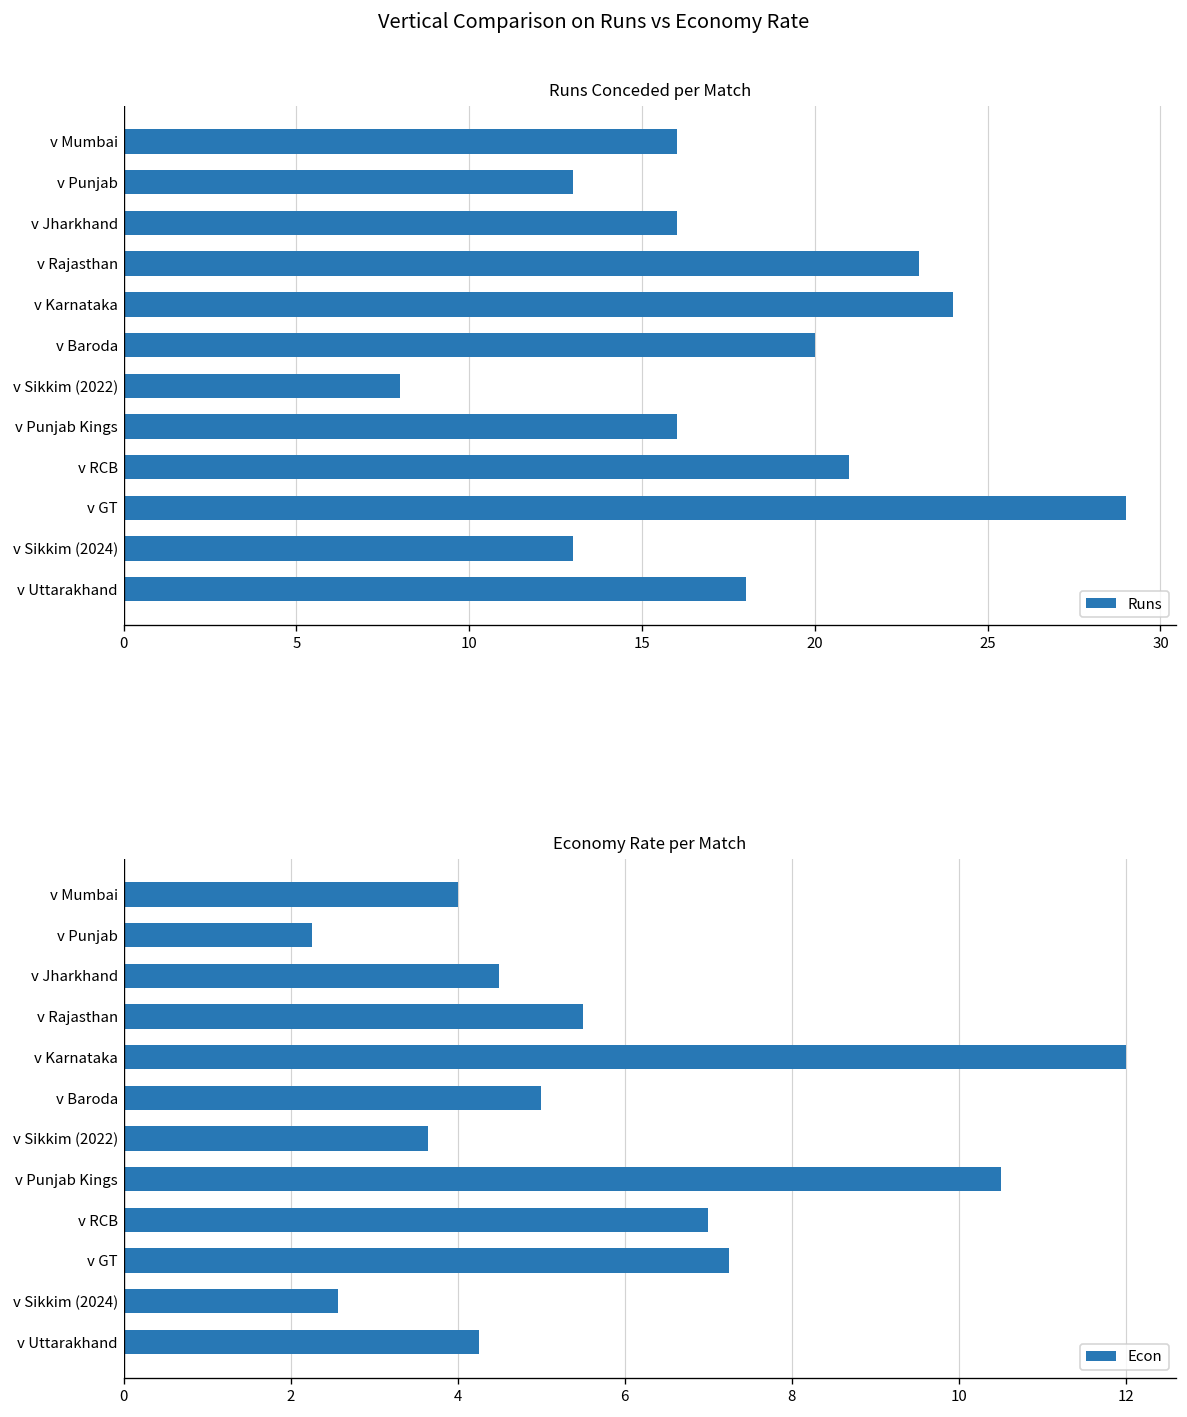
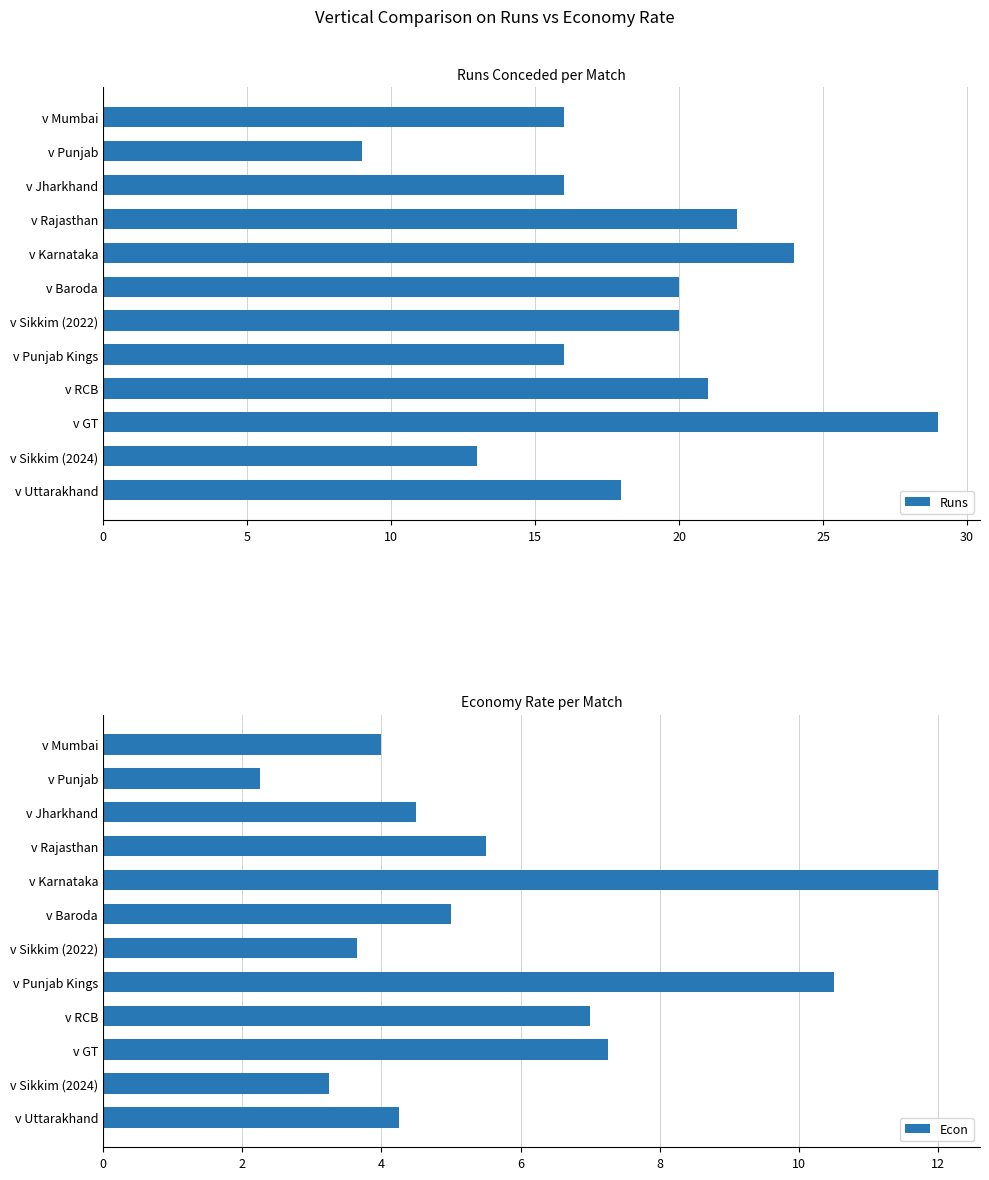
Runs Conceded per Match, v Punjab: 13 -> 9
Runs Conceded per Match, v Rajasthan: 23 -> 22
Runs Conceded per Match, v Sikkim (2022): 8 -> 20
Economy Rate per Match, v Sikkim (2024): 2.6 -> 3.3
